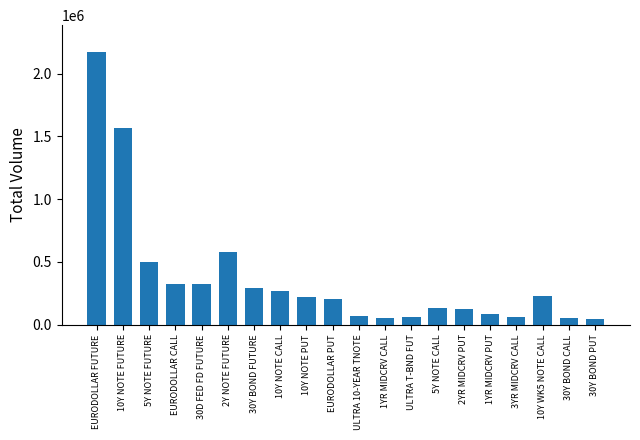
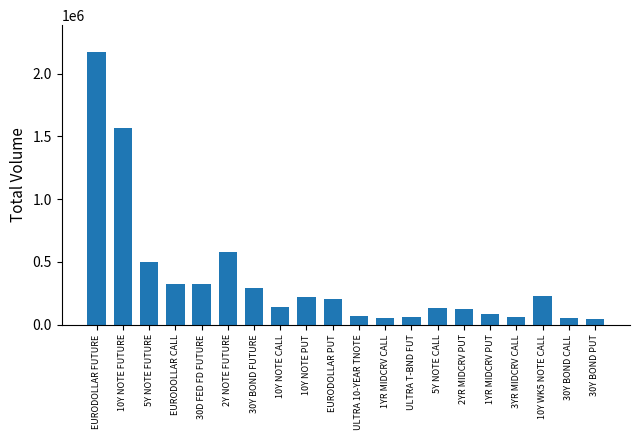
10Y NOTE CALL: 270000 -> 140000
